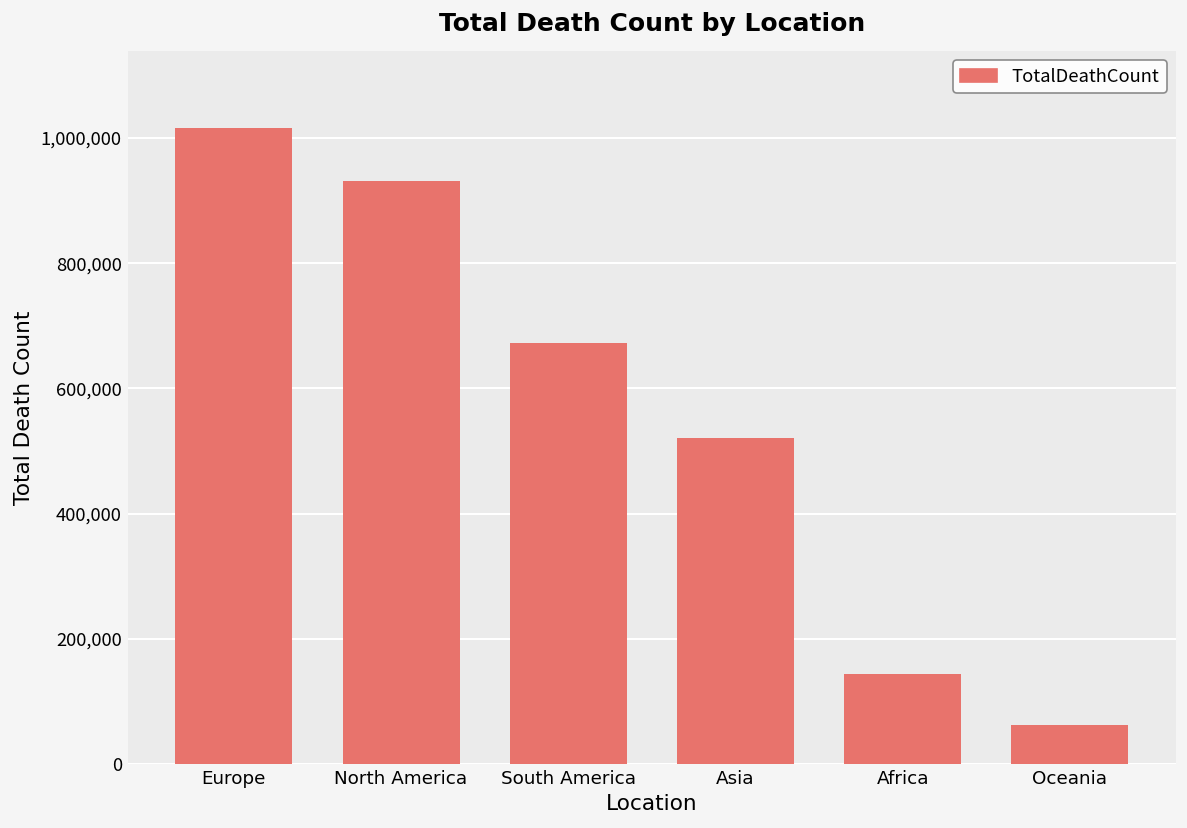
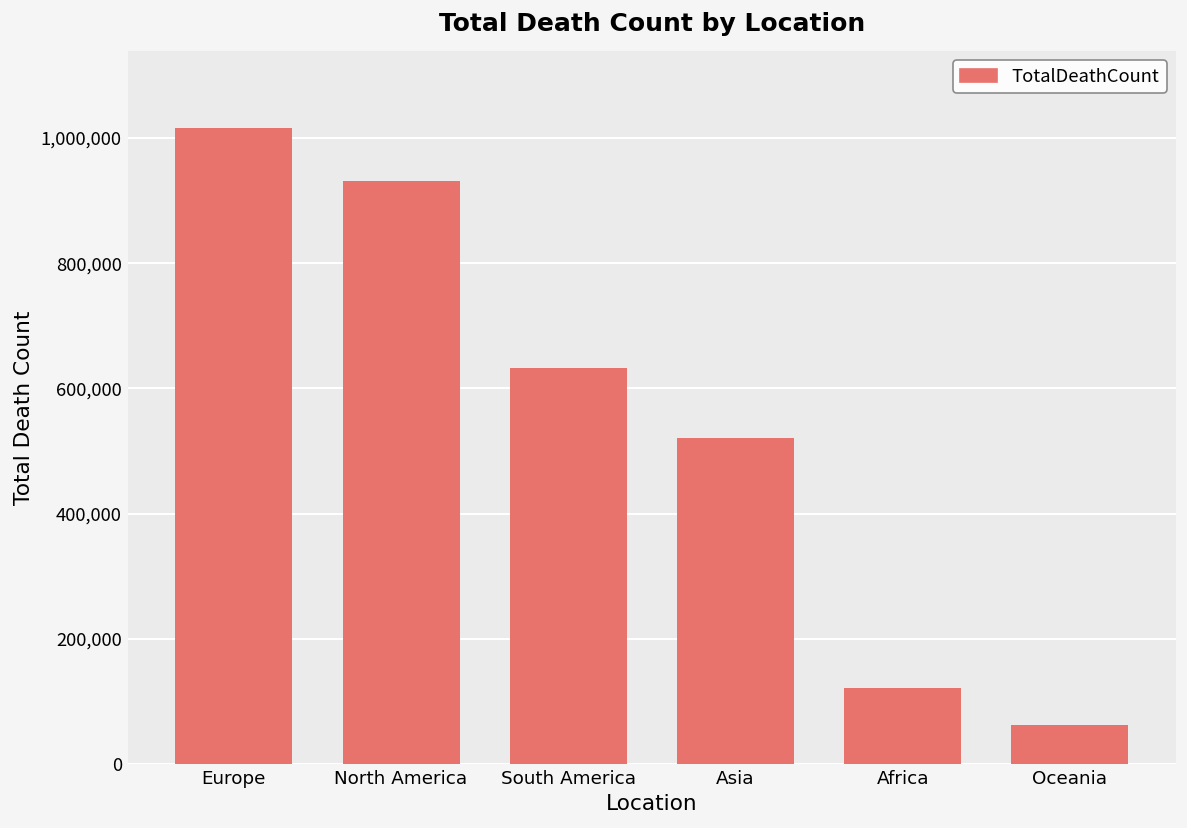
South America: 670,000 -> 630,000
Africa: 140,000 -> 120,000
